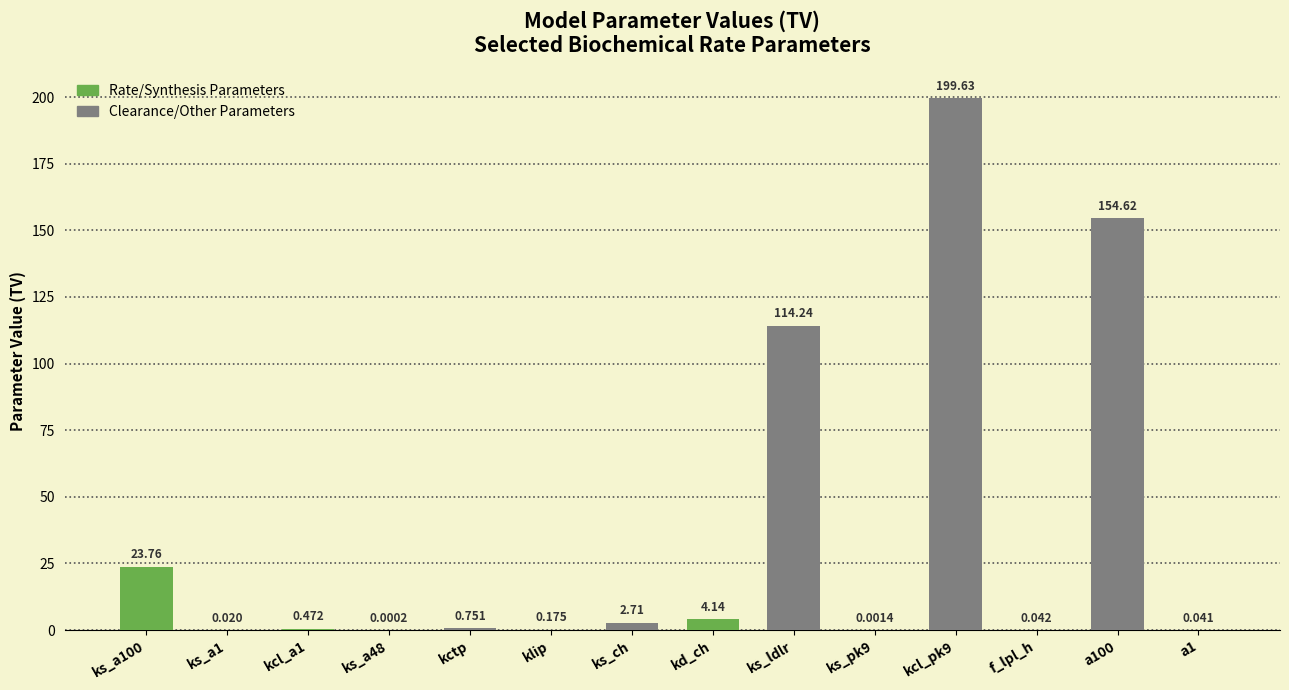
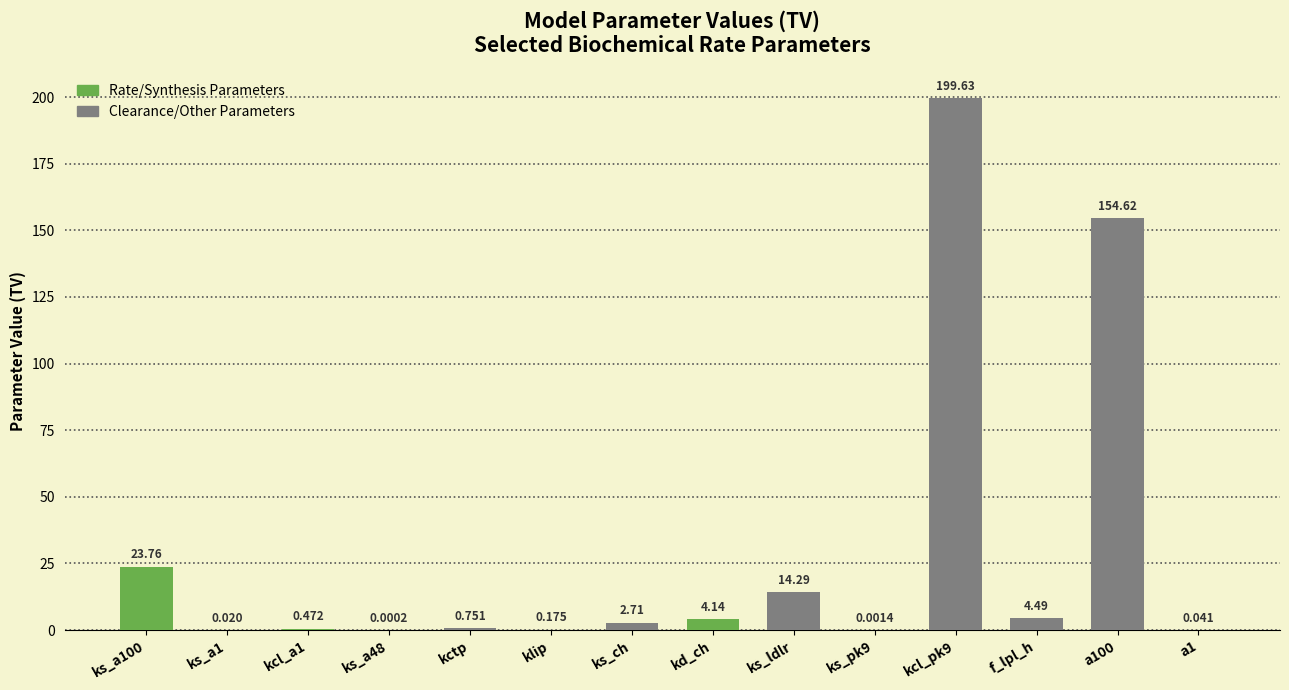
ks_ldlr: 114.24 -> 14.29
f_lpl_h: 0.042 -> 4.49
